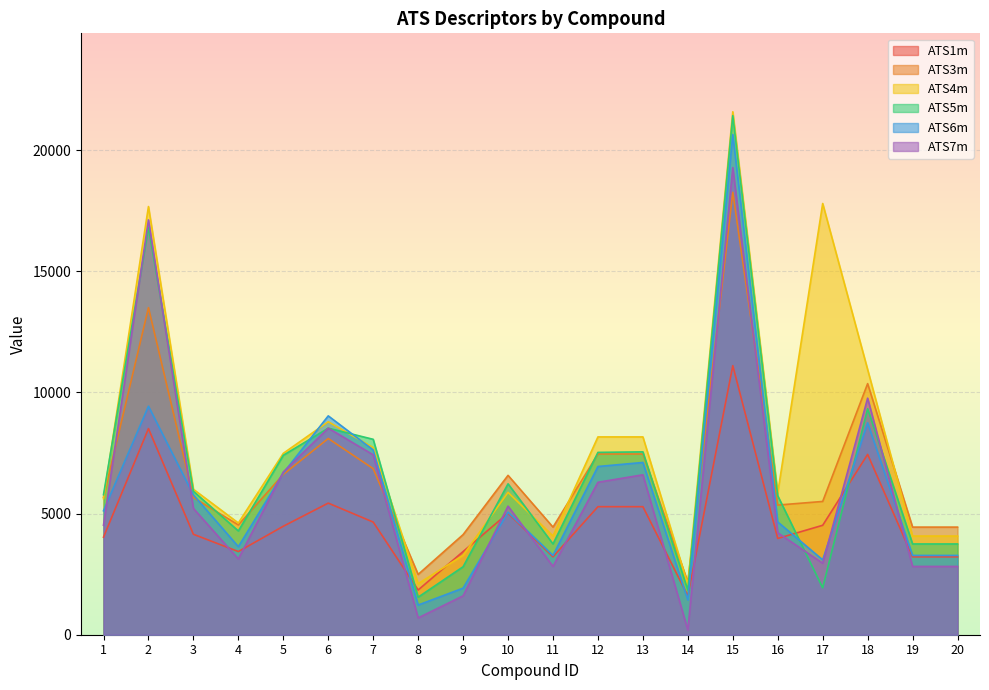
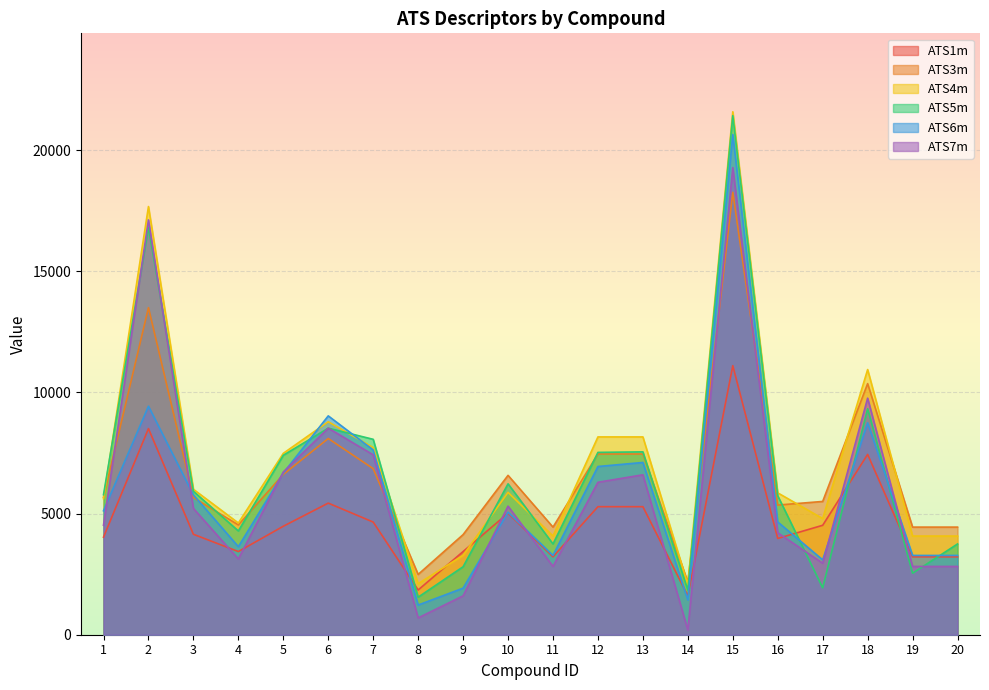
ATS4m, 17: 17800 -> 4800
ATS5m, 19: 3700 -> 2500
